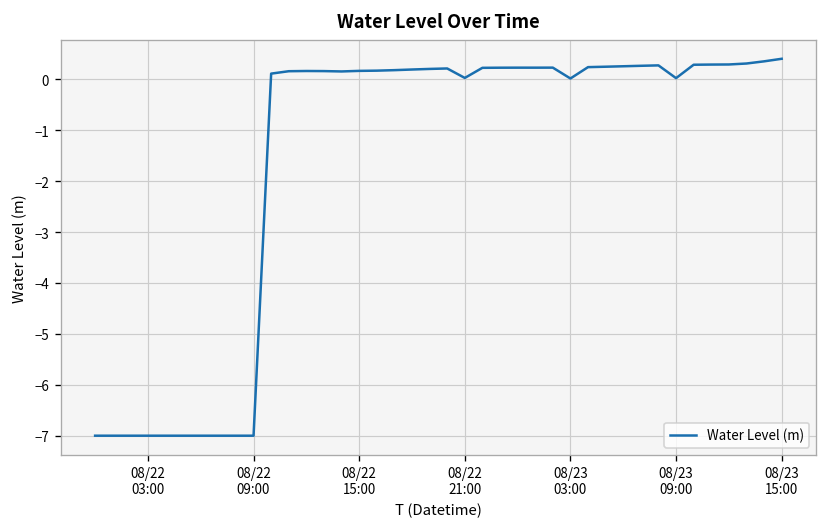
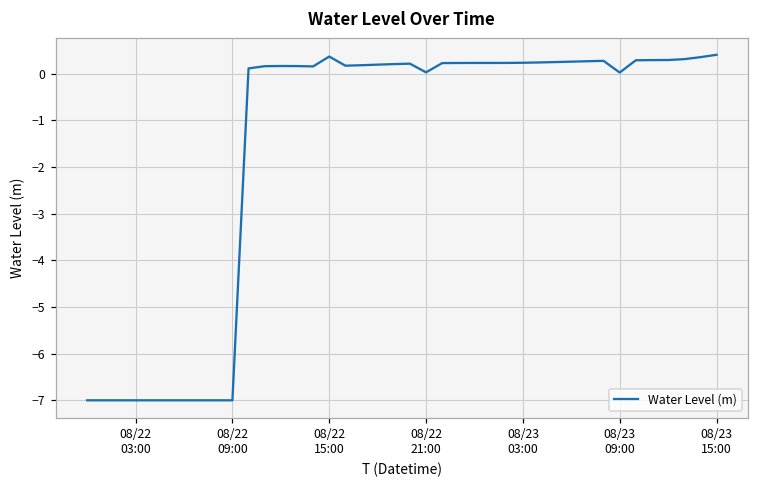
08/22 15:00: 0.2 -> 0.4
08/23 03:00: 0.0 -> 0.2
